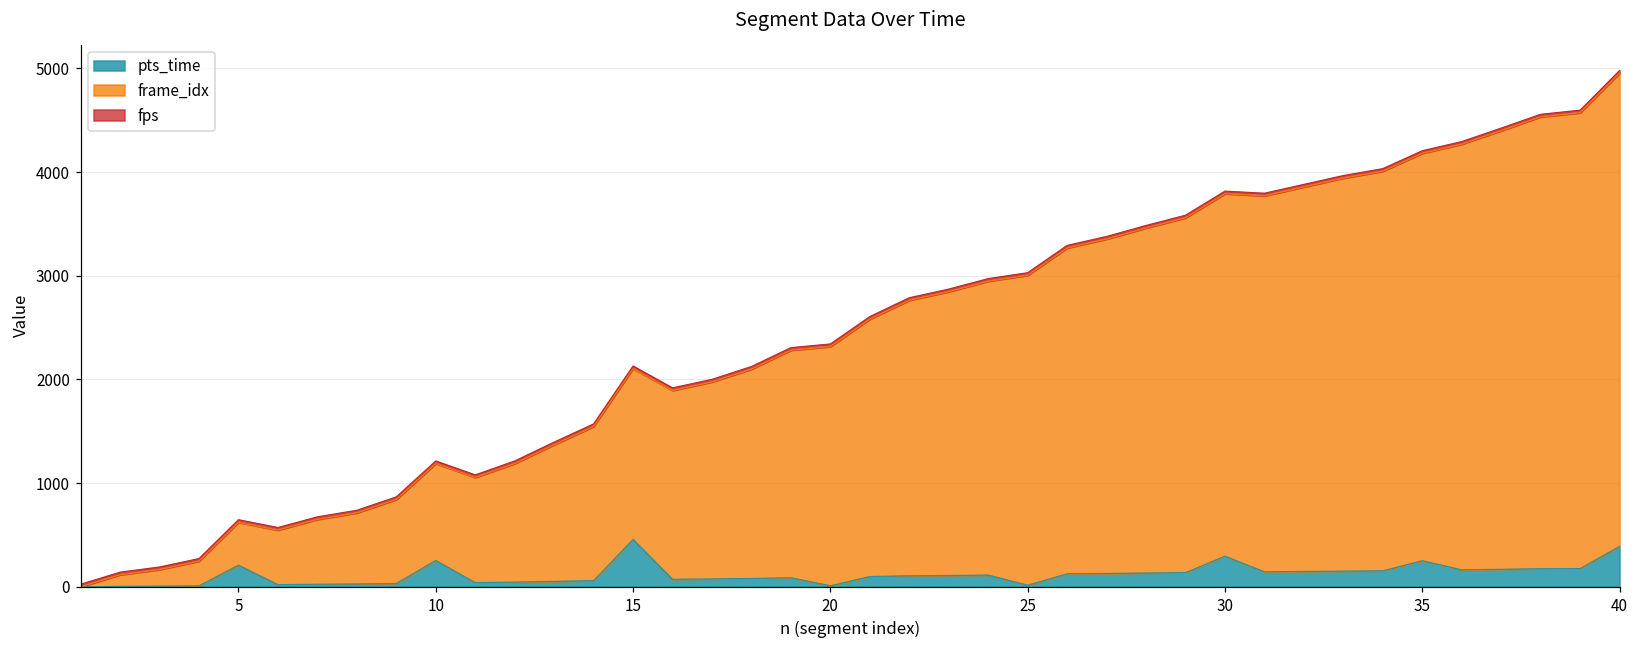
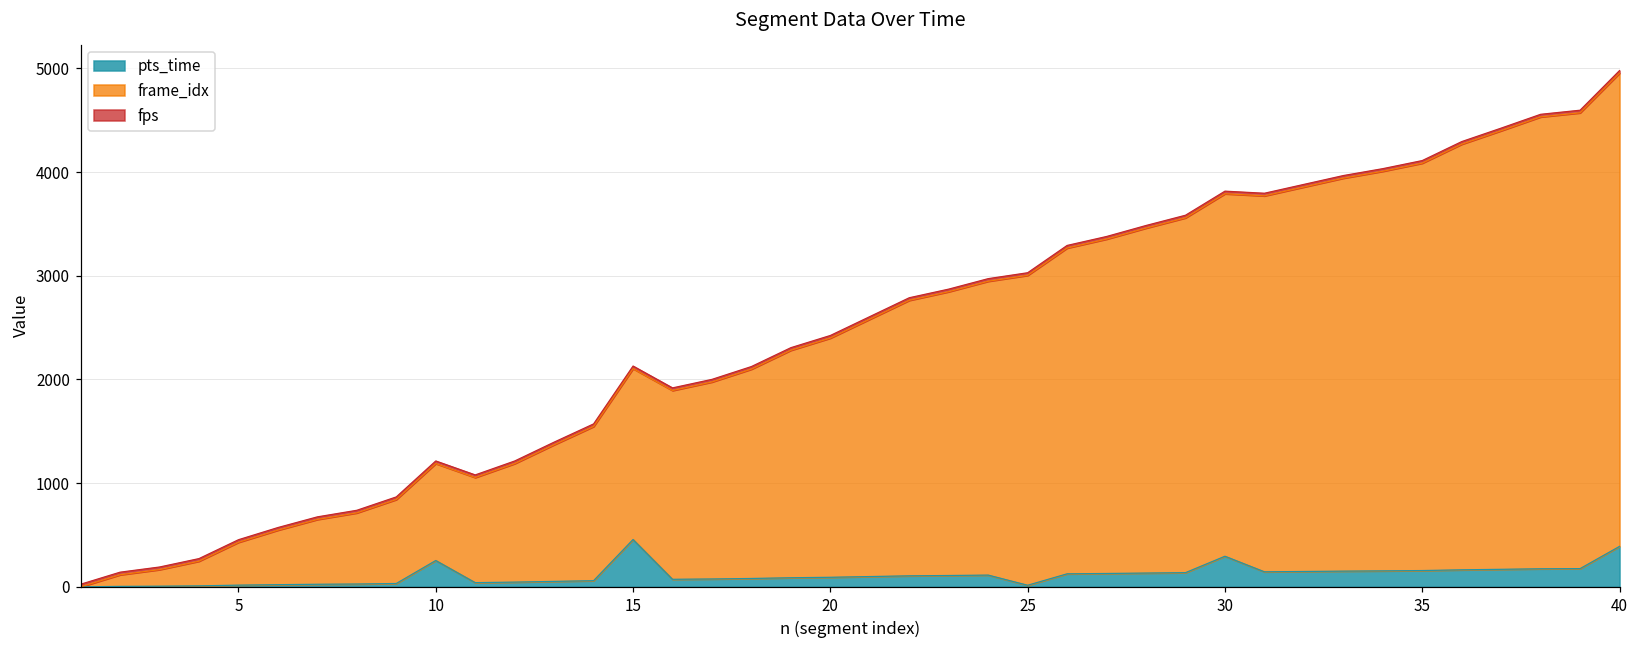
pts_time, 5: 200 -> 0
pts_time, 20: 0 -> 100
pts_time, 35: 300 -> 200
